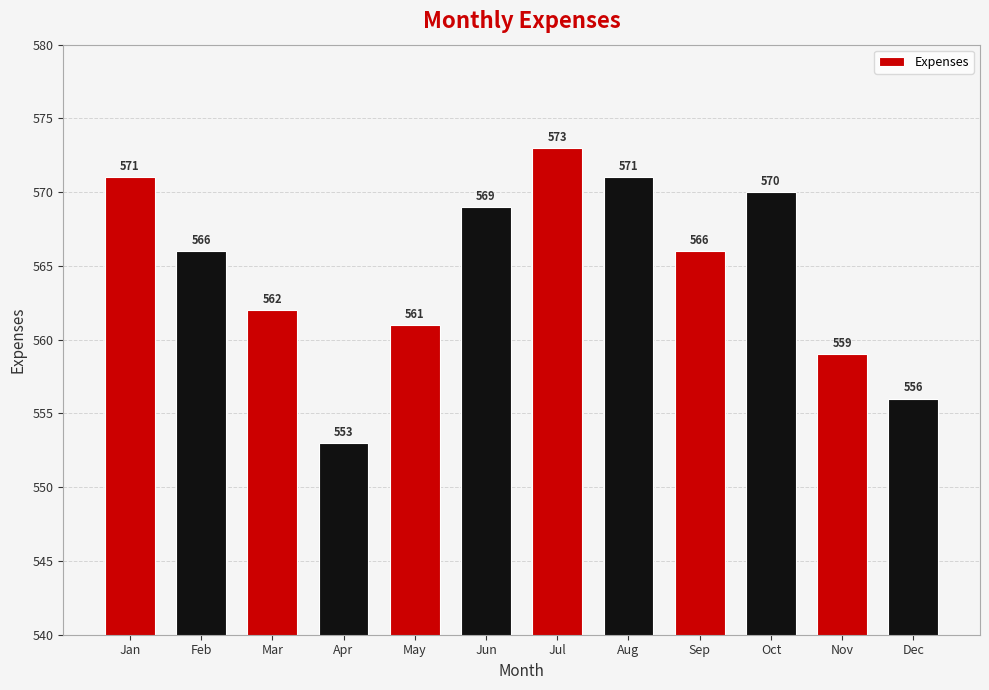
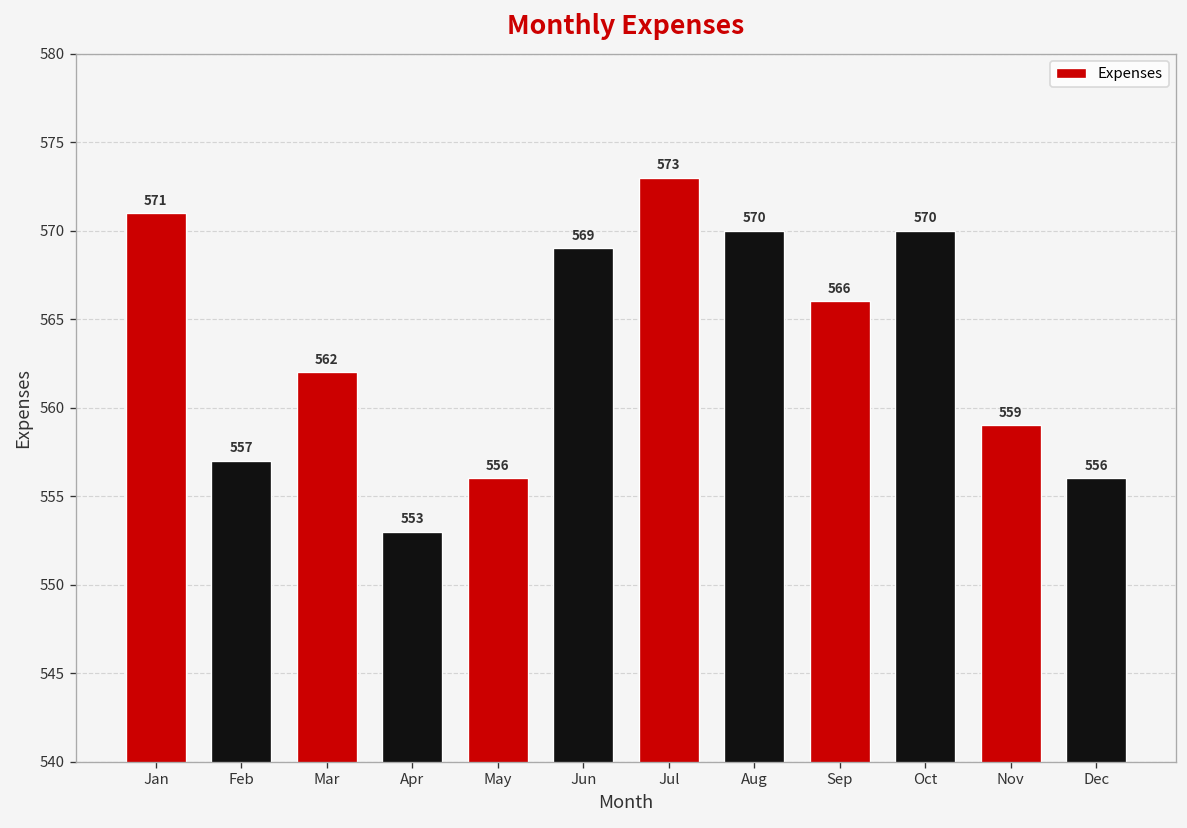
Feb: 566 -> 557
May: 561 -> 556
Aug: 571 -> 570
